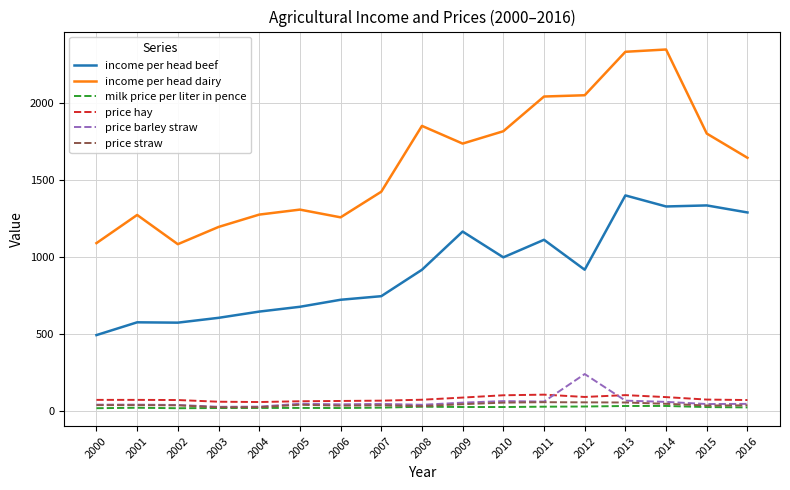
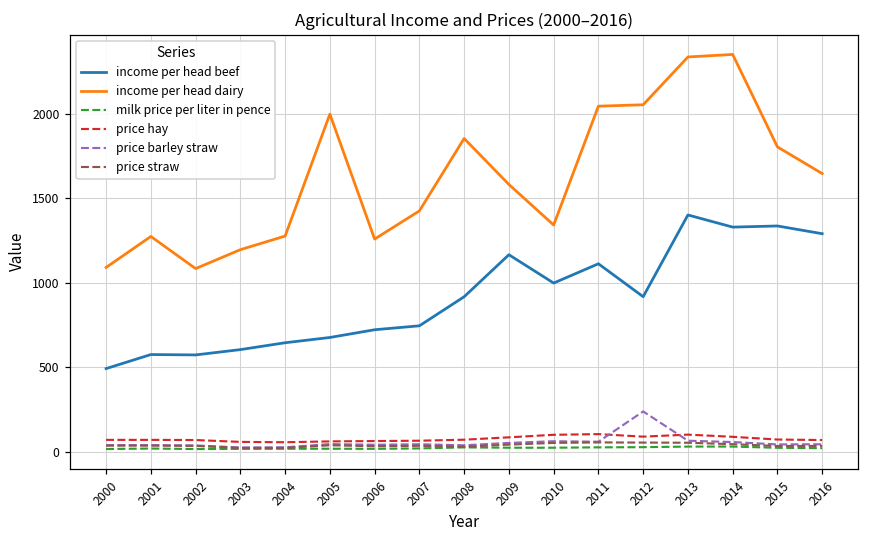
income per head dairy, 2005: 1310 -> 2000
income per head dairy, 2009: 1740 -> 1580
income per head dairy, 2010: 1820 -> 1340
